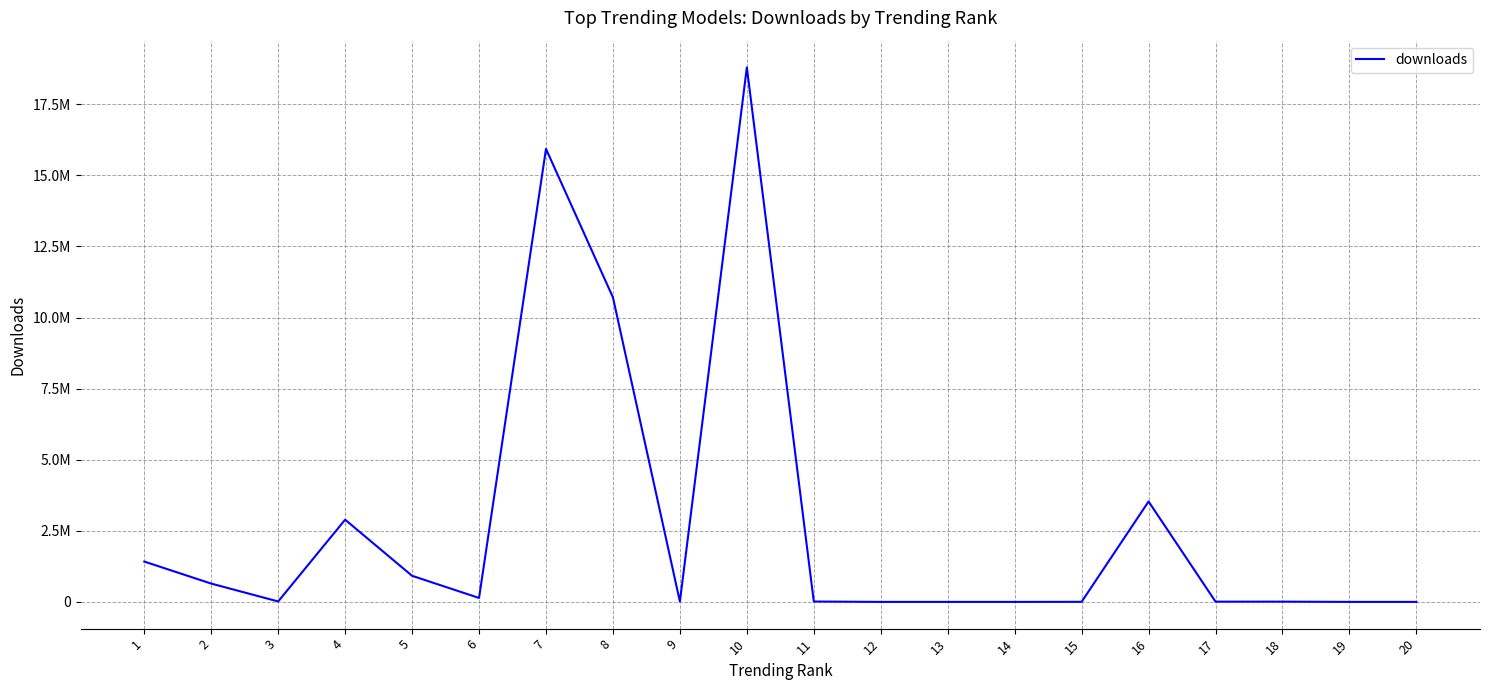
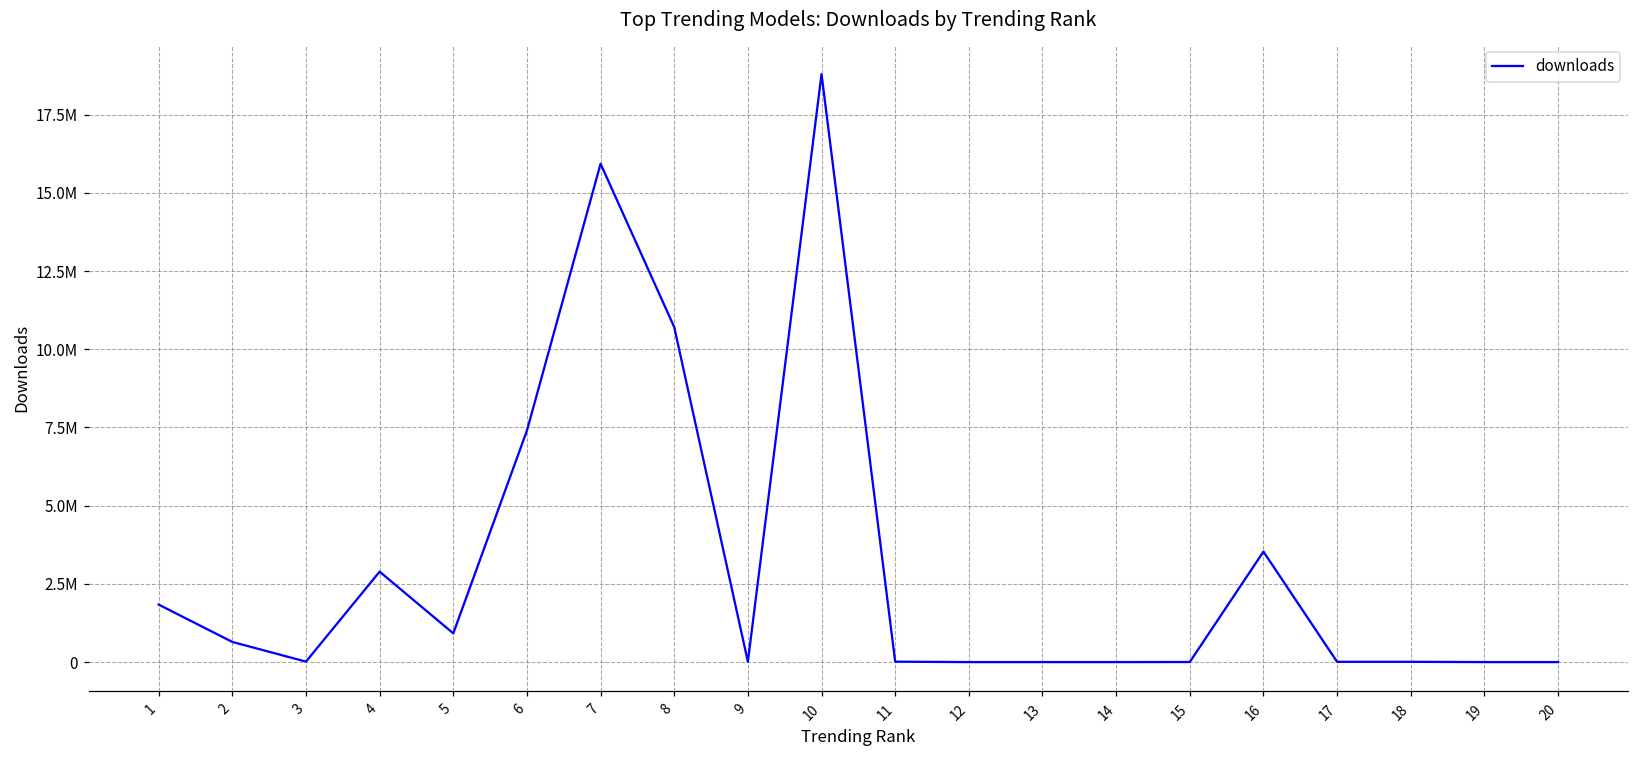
1: 1400000 -> 1800000
6: 100000 -> 7400000
